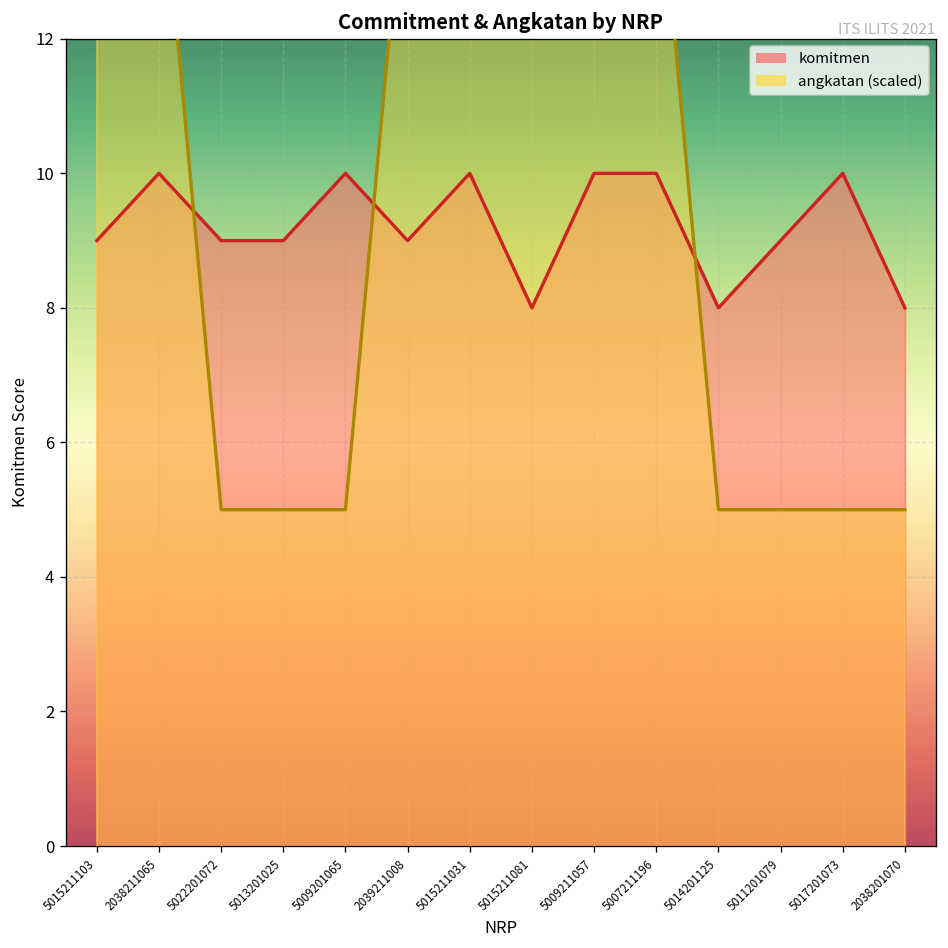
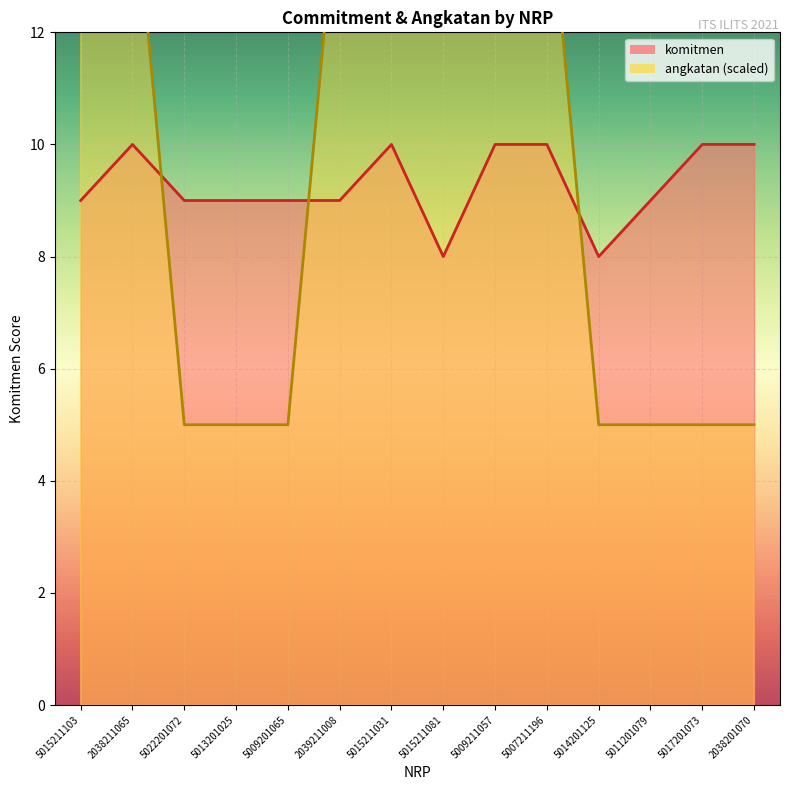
komitmen, 5009201065: 10 -> 9
komitmen, 2038201070: 8 -> 10
